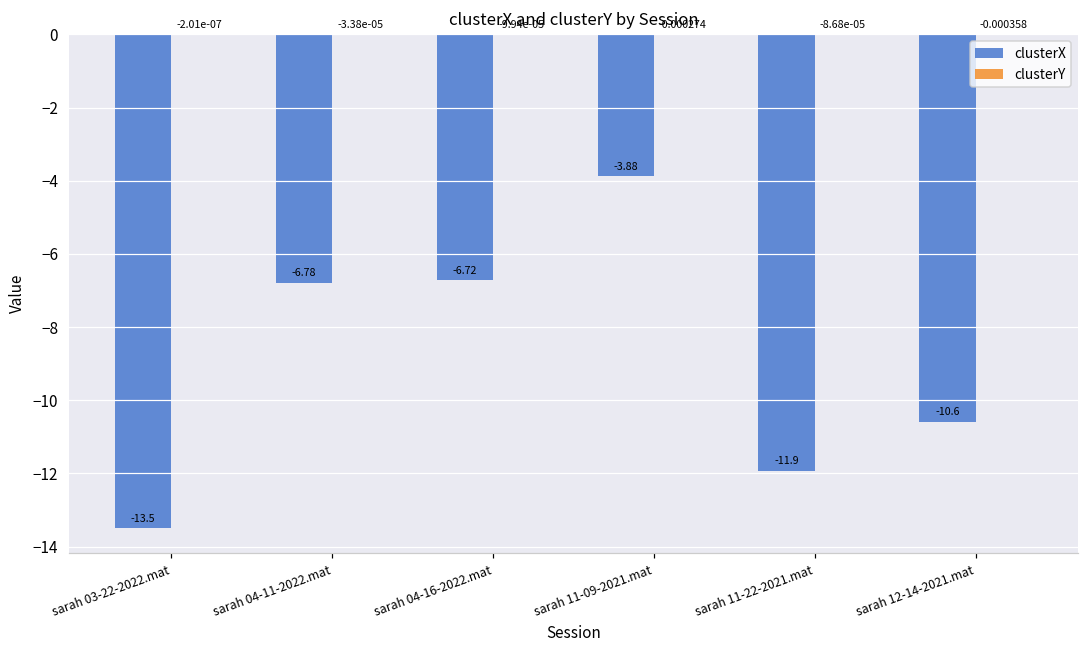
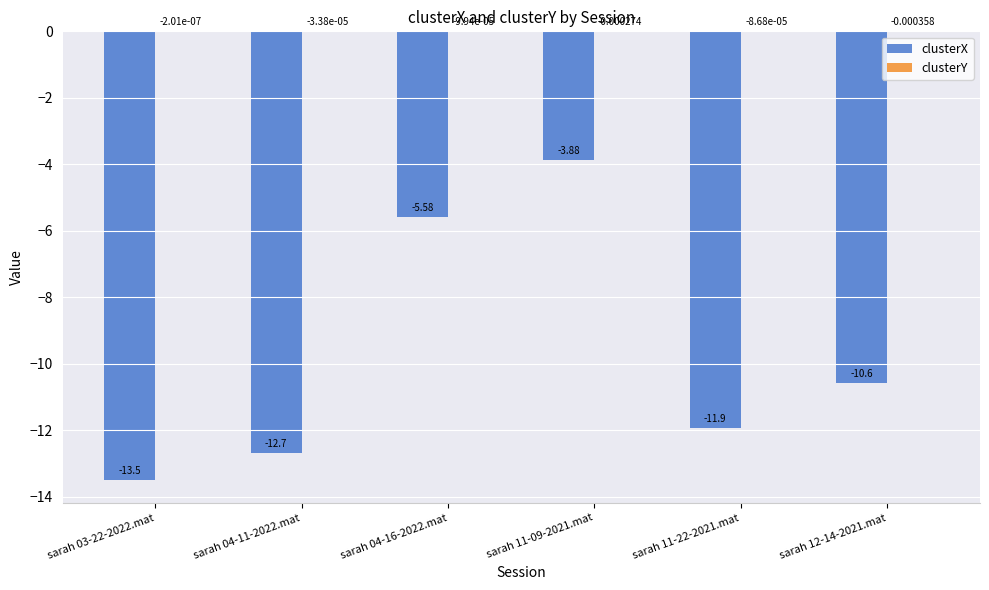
clusterX, sarah 04-11-2022.mat: -6.78 -> -12.7
clusterX, sarah 04-16-2022.mat: -6.72 -> -5.58
